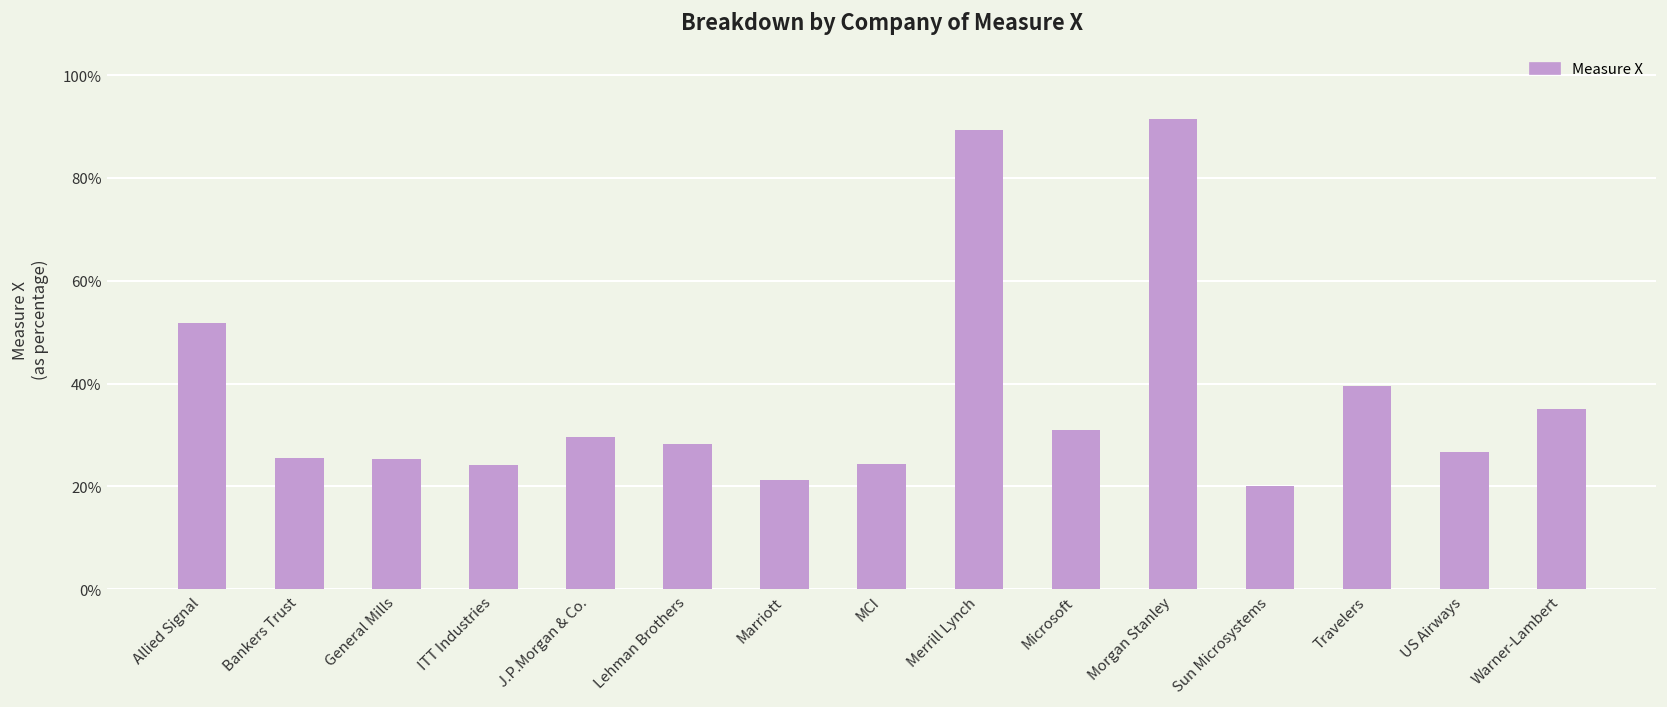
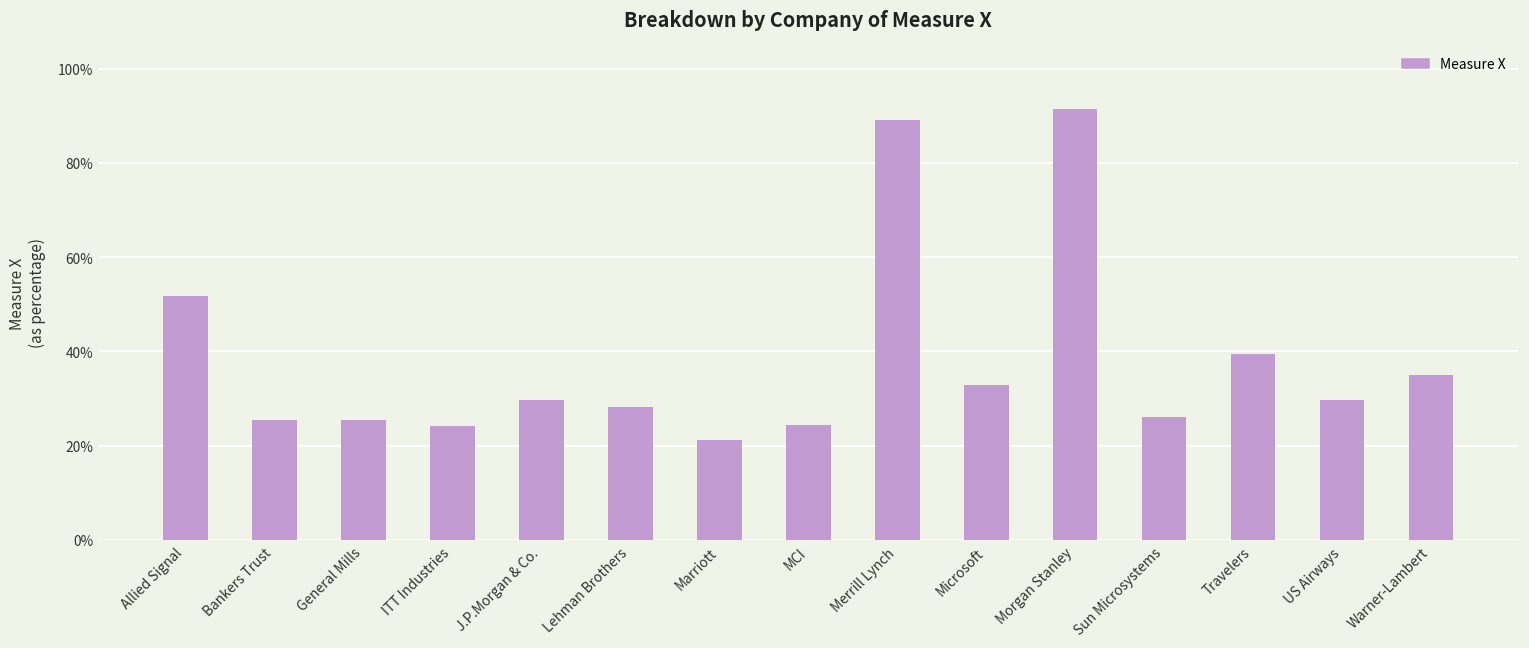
Microsoft: 31% -> 33%
Sun Microsystems: 20% -> 26%
US Airways: 27% -> 30%
